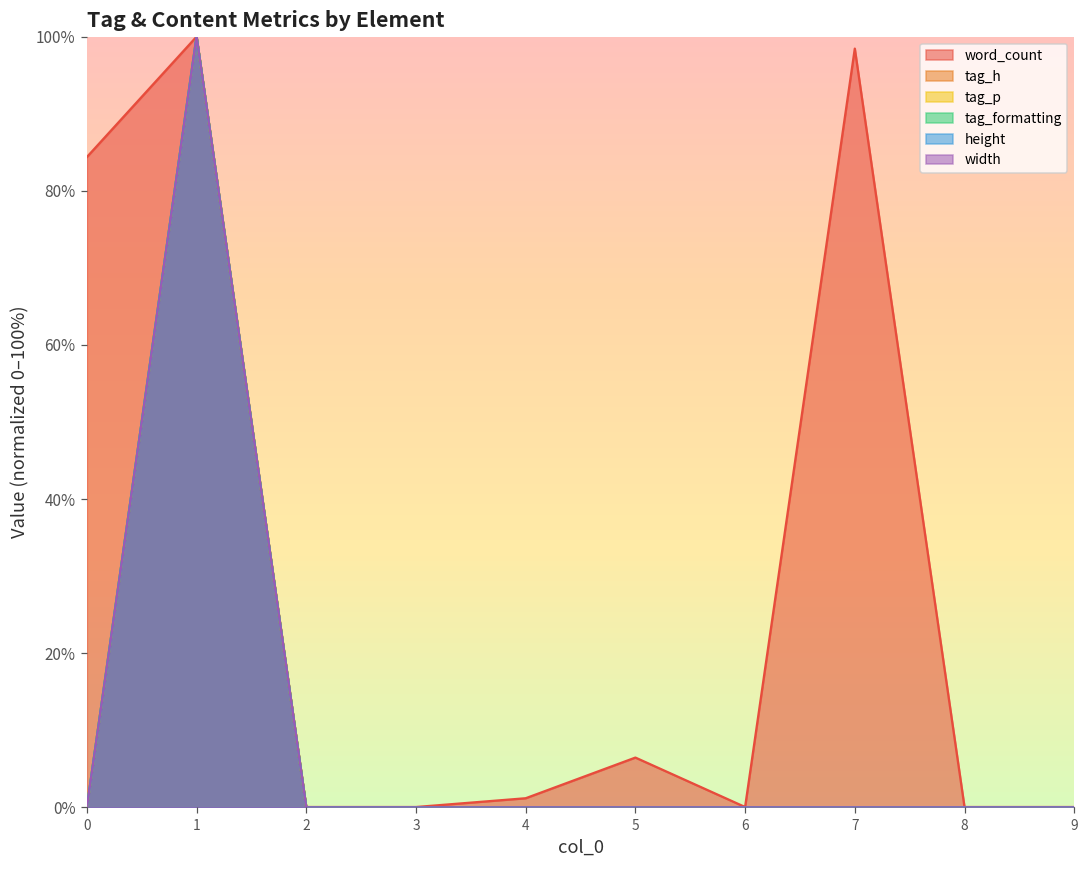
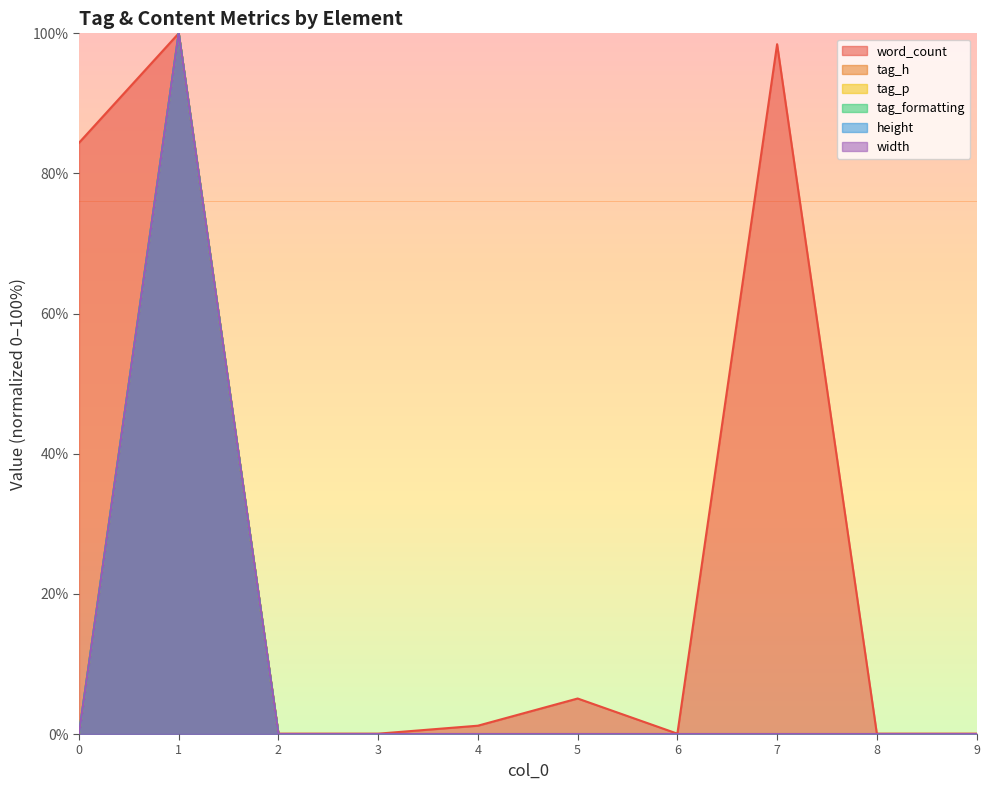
word_count, 5: 6% -> 5%
